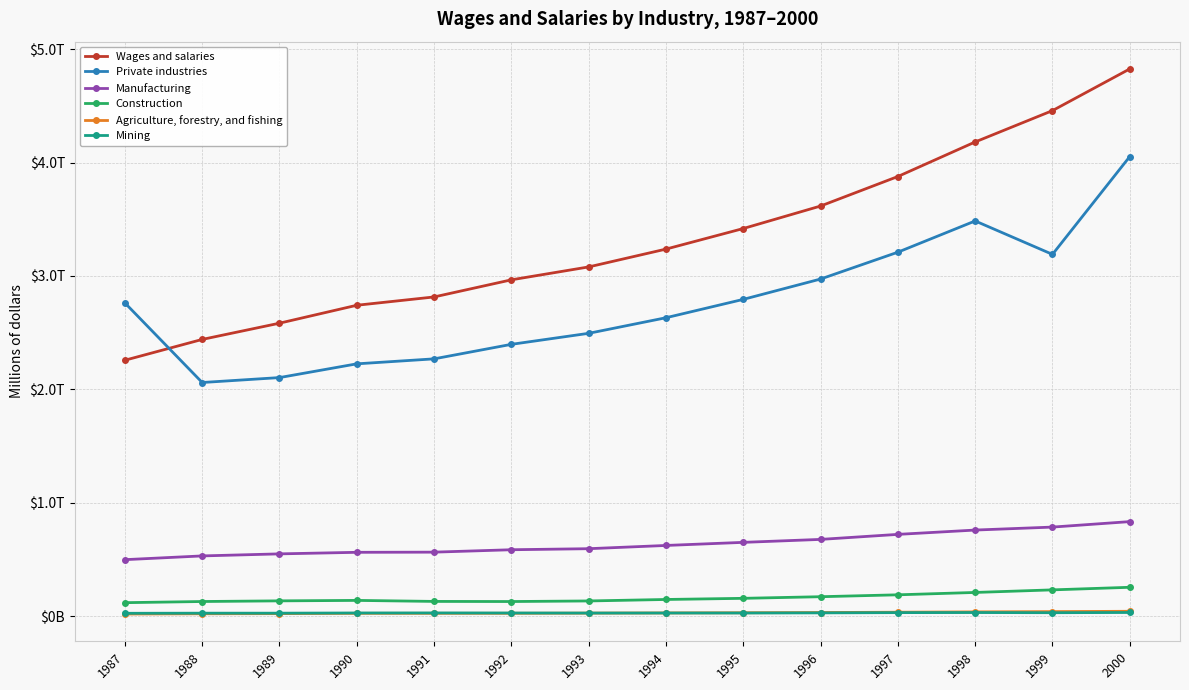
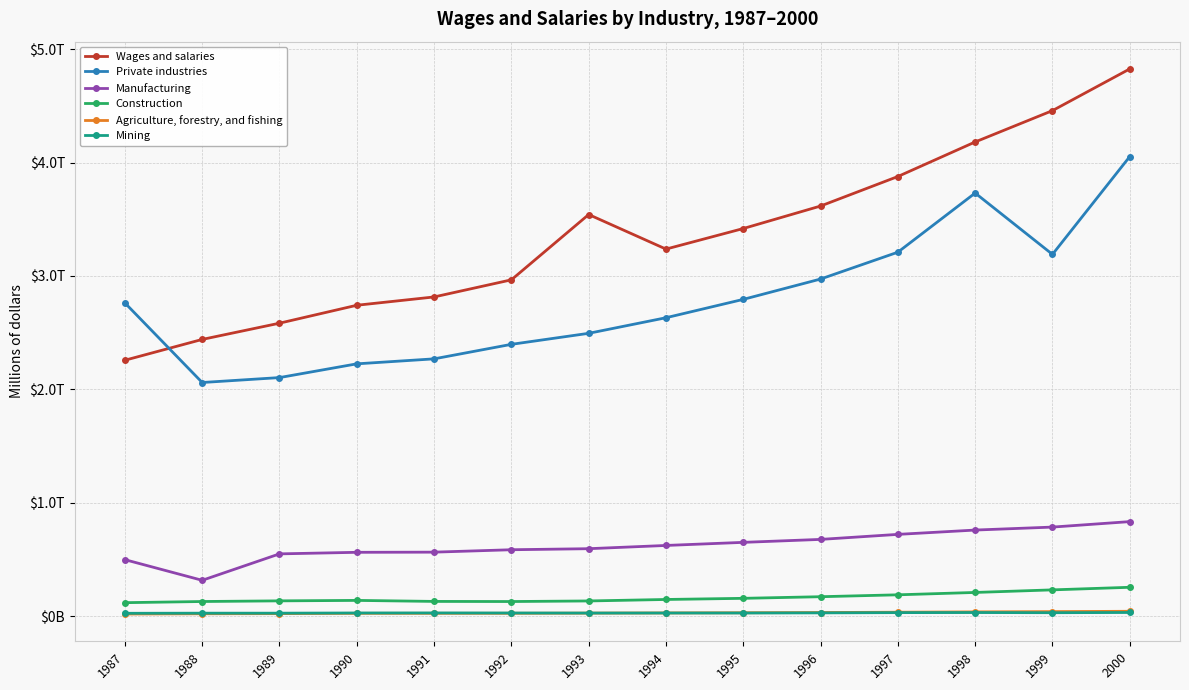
Manufacturing, 1988: $0.53T -> $0.32T
Wages and salaries, 1993: $3.08T -> $3.54T
Private industries, 1998: $3.48T -> $3.73T
